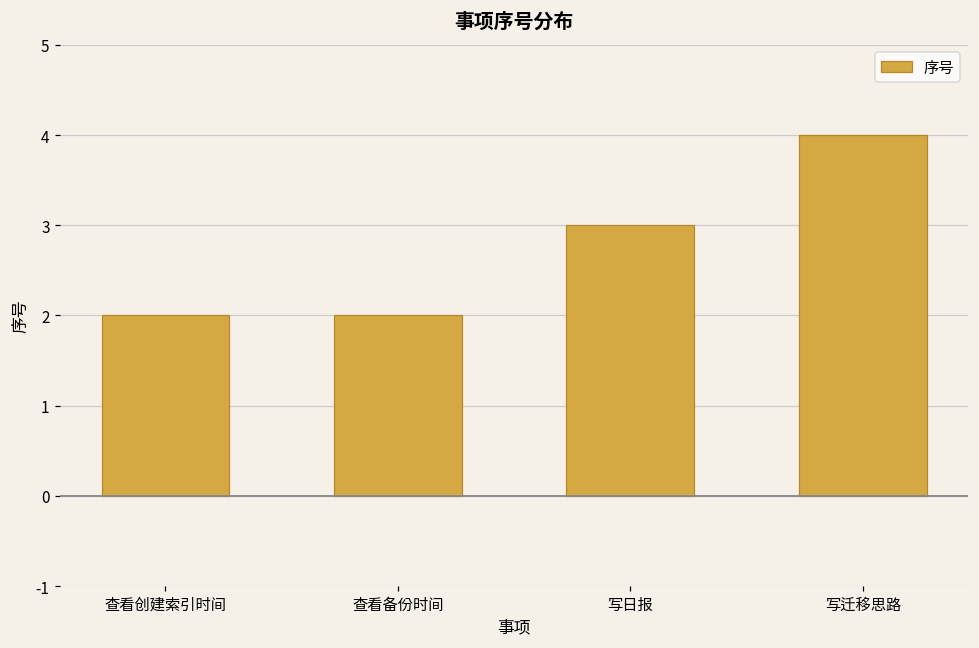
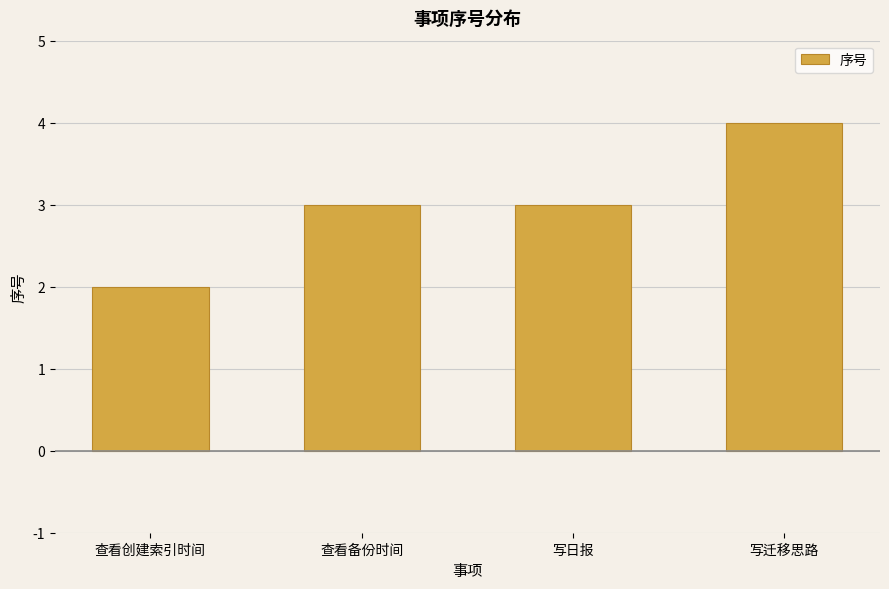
查看备份时间: 2 -> 3
